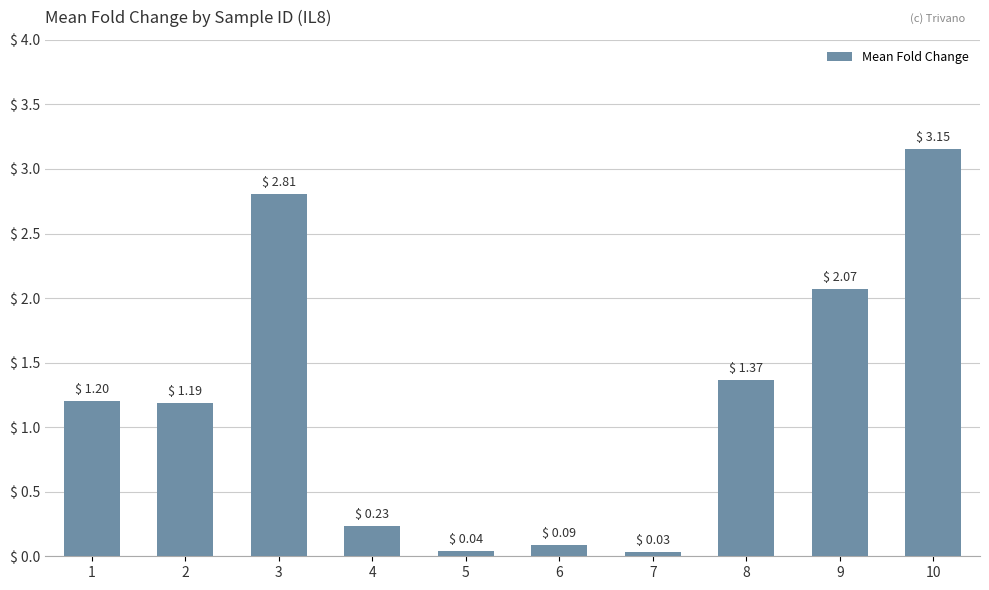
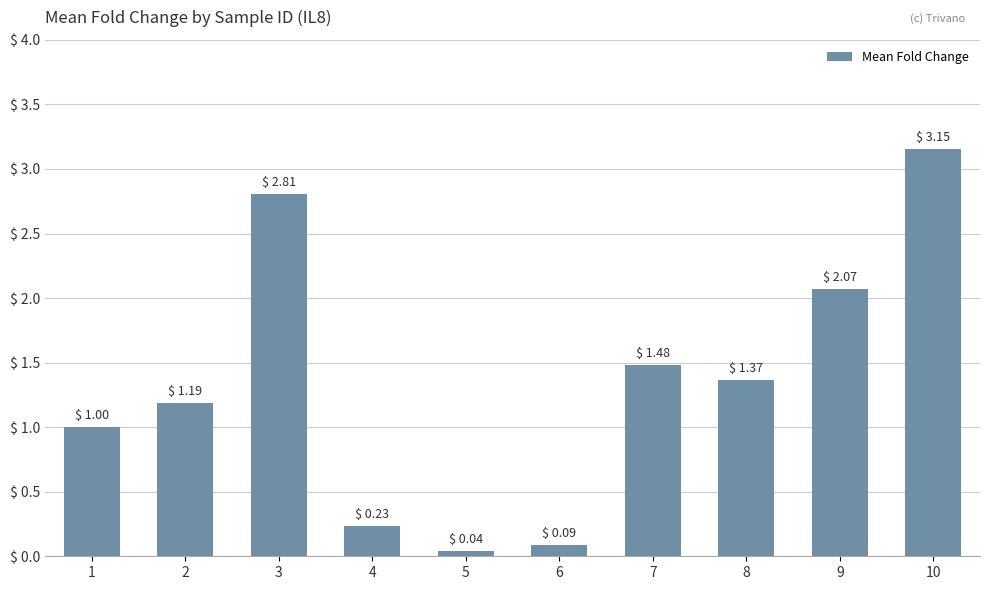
1: 1.20 -> 1.00
7: 0.03 -> 1.48
